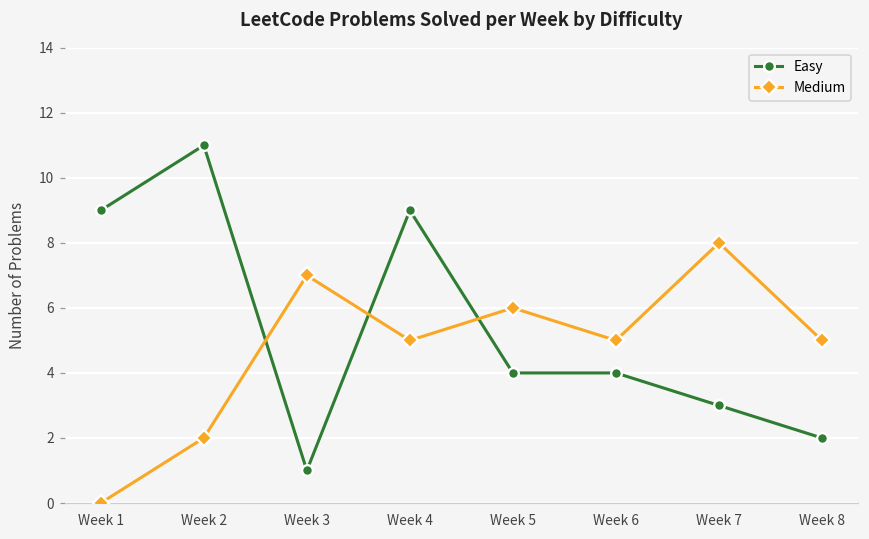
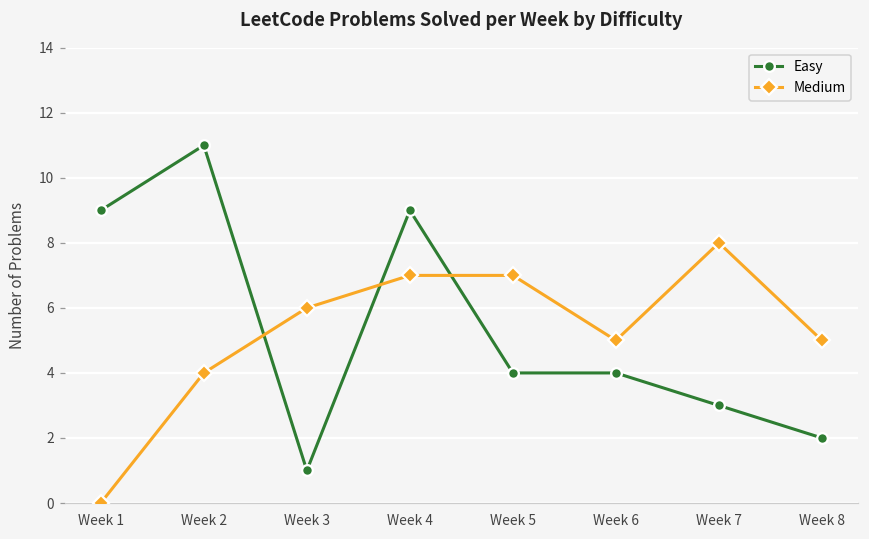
Medium, Week 2: 2 -> 4
Medium, Week 3: 7 -> 6
Medium, Week 4: 5 -> 7
Medium, Week 5: 6 -> 7
